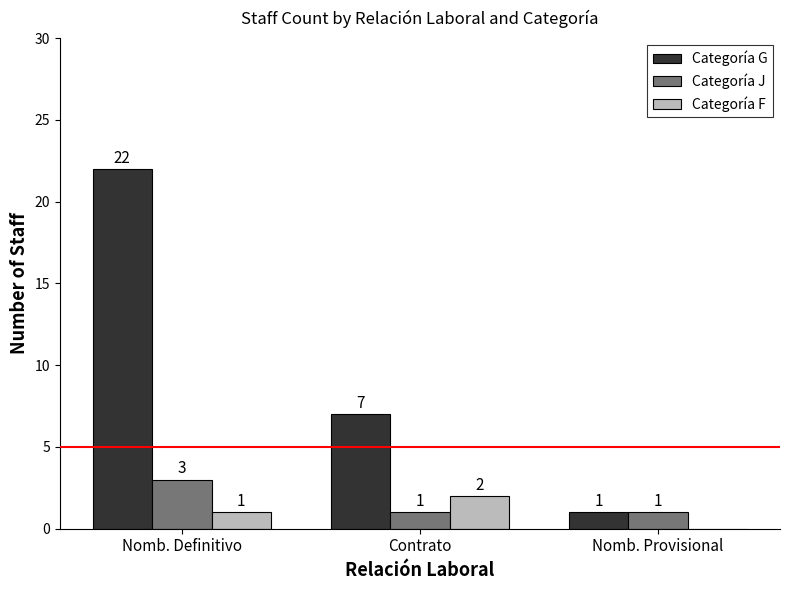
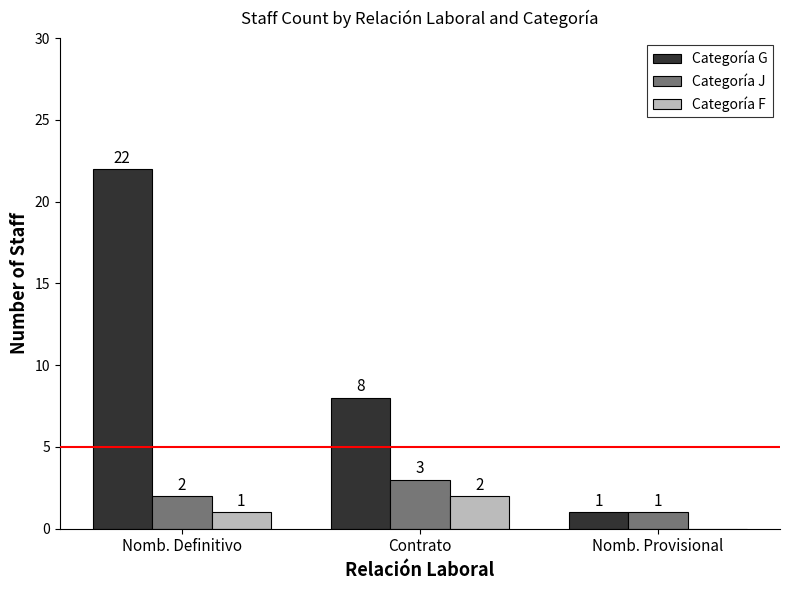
Categoría J, Nomb. Definitivo: 3 -> 2
Categoría G, Contrato: 7 -> 8
Categoría J, Contrato: 1 -> 3
